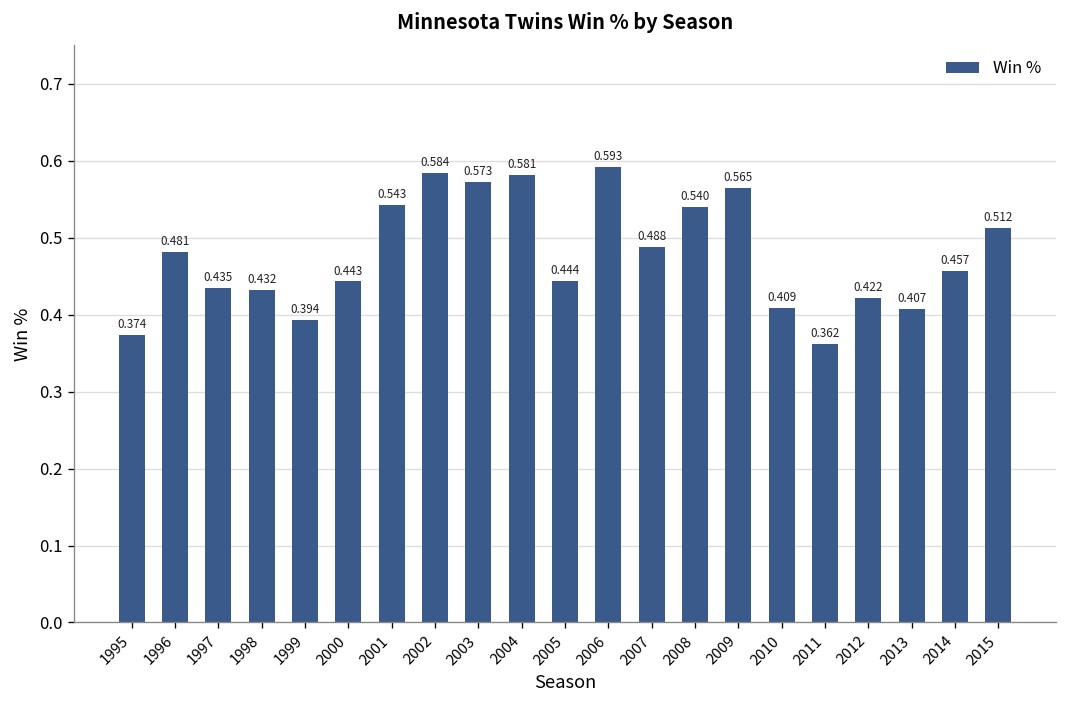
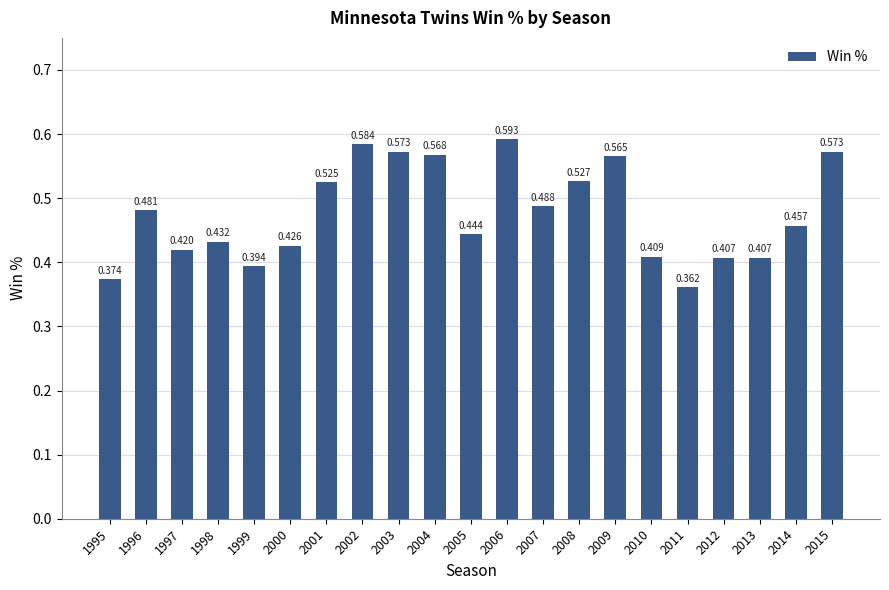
1997: 0.435 -> 0.420
2000: 0.443 -> 0.426
2001: 0.543 -> 0.525
2004: 0.581 -> 0.568
2008: 0.540 -> 0.527
2012: 0.422 -> 0.407
2015: 0.512 -> 0.573
